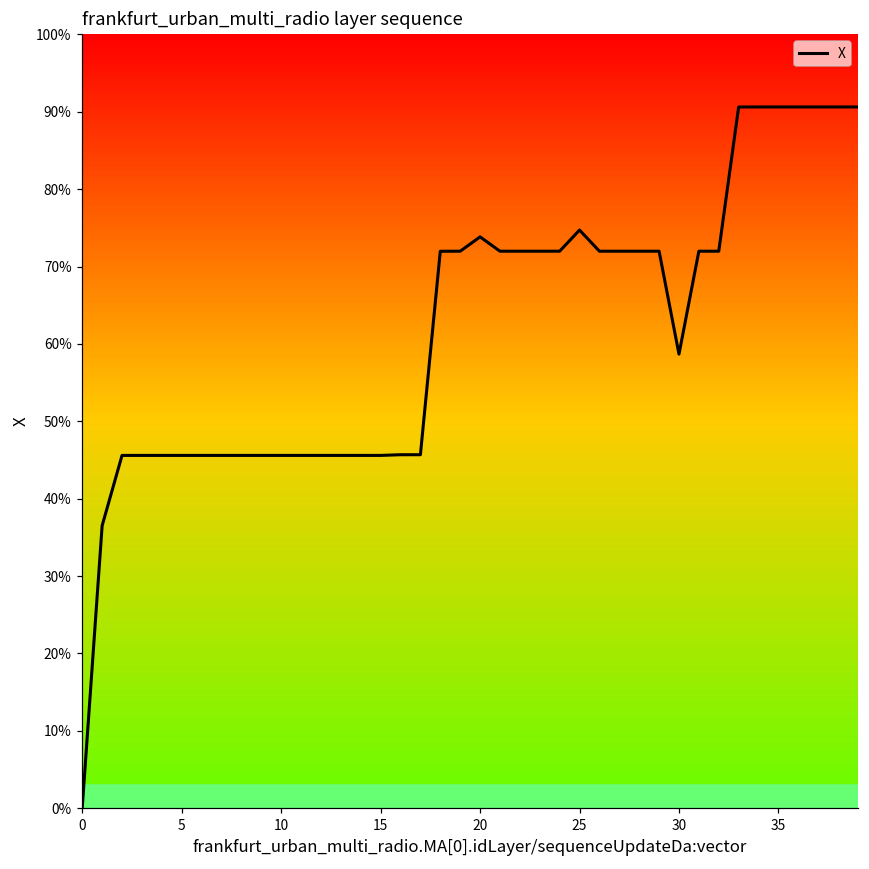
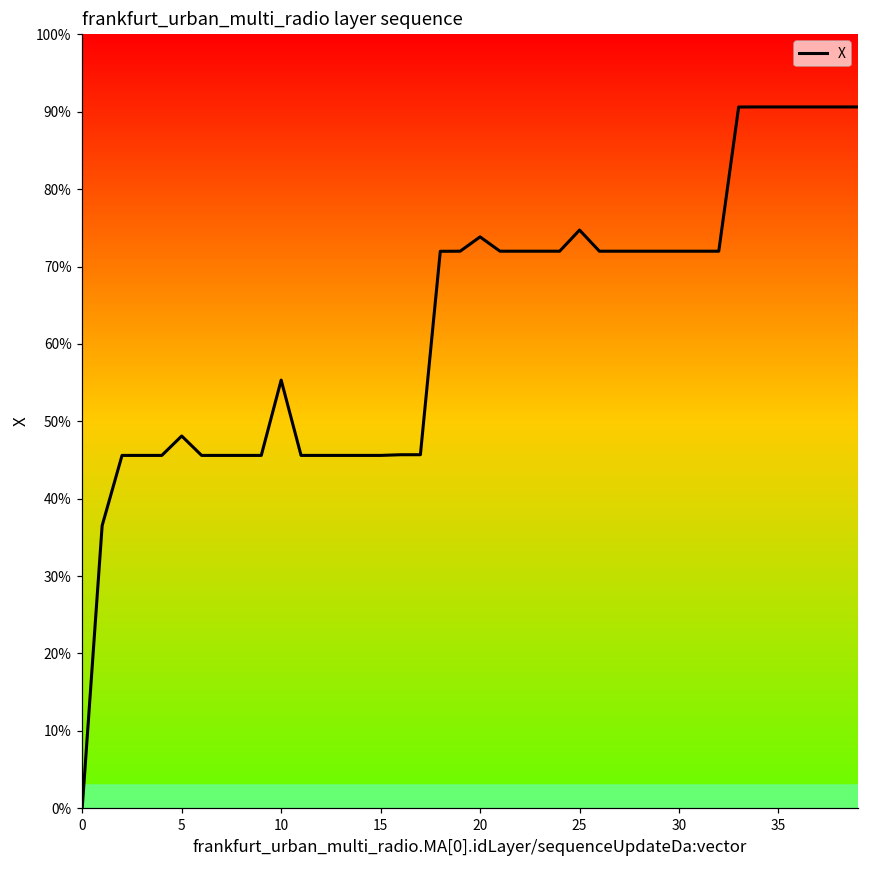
5: 46% -> 48%
10: 46% -> 55%
30: 59% -> 72%
